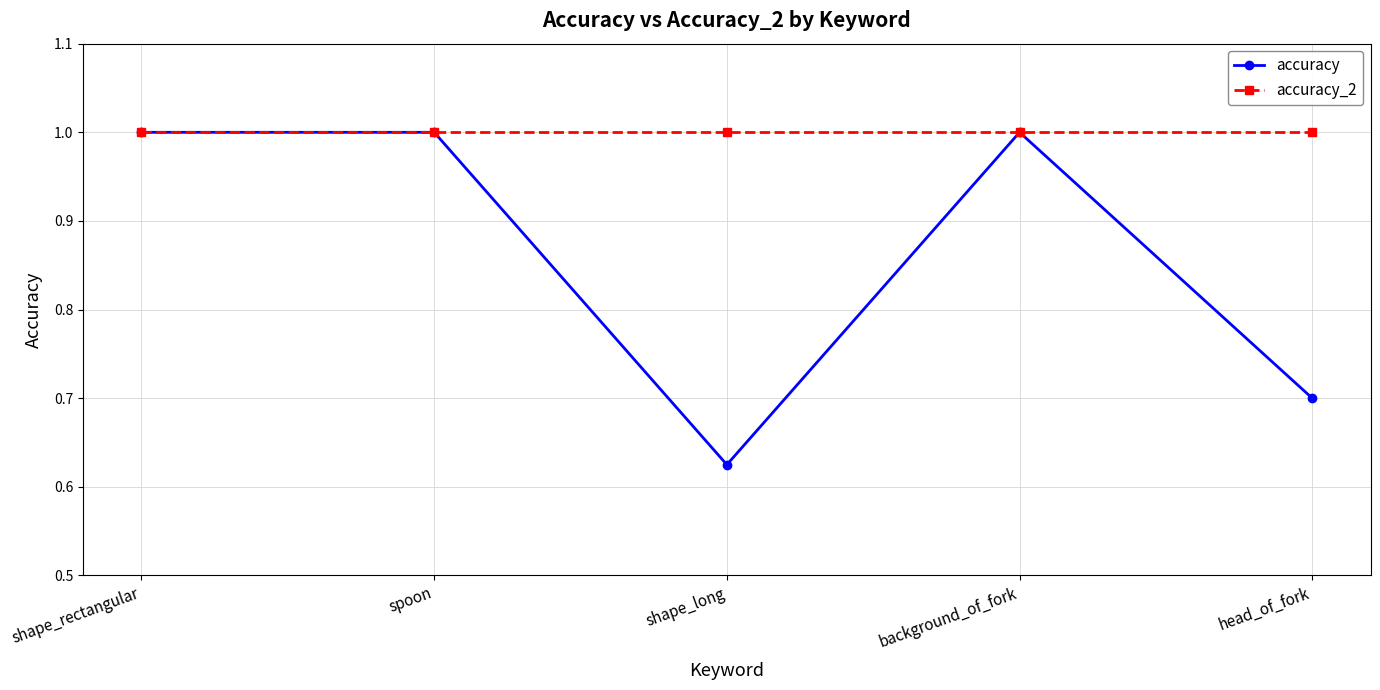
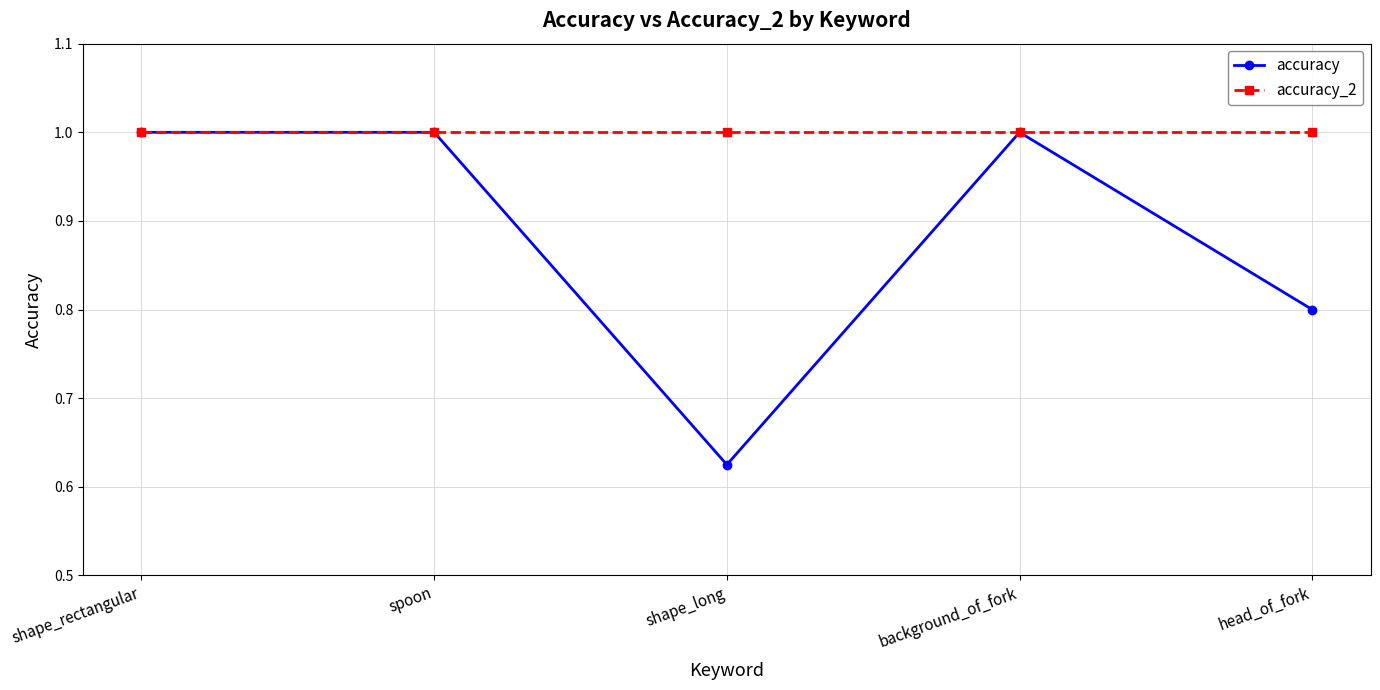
accuracy, head_of_fork: 0.7 -> 0.8
